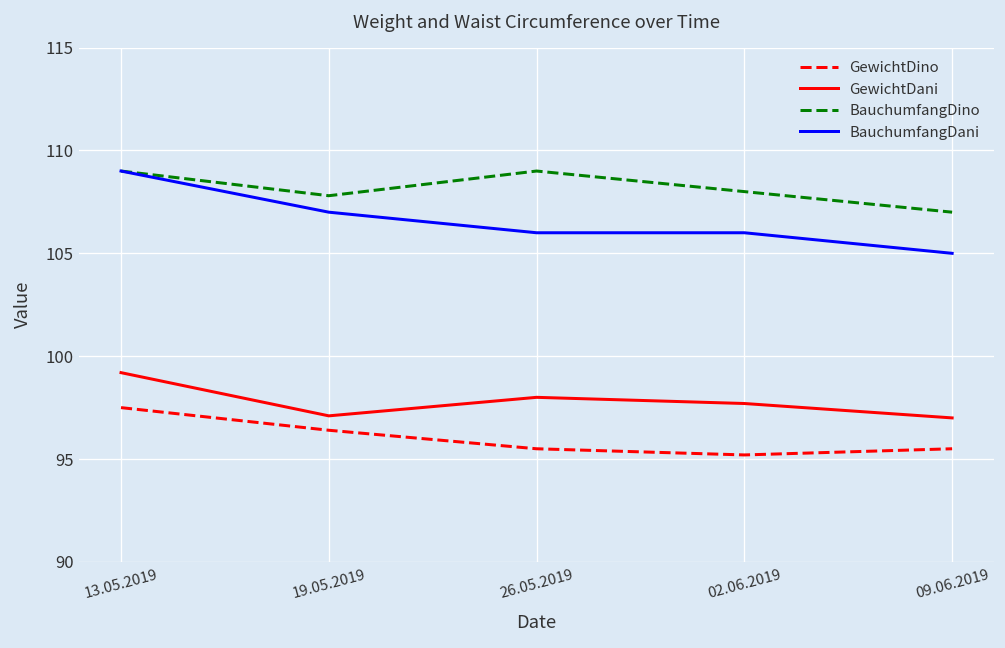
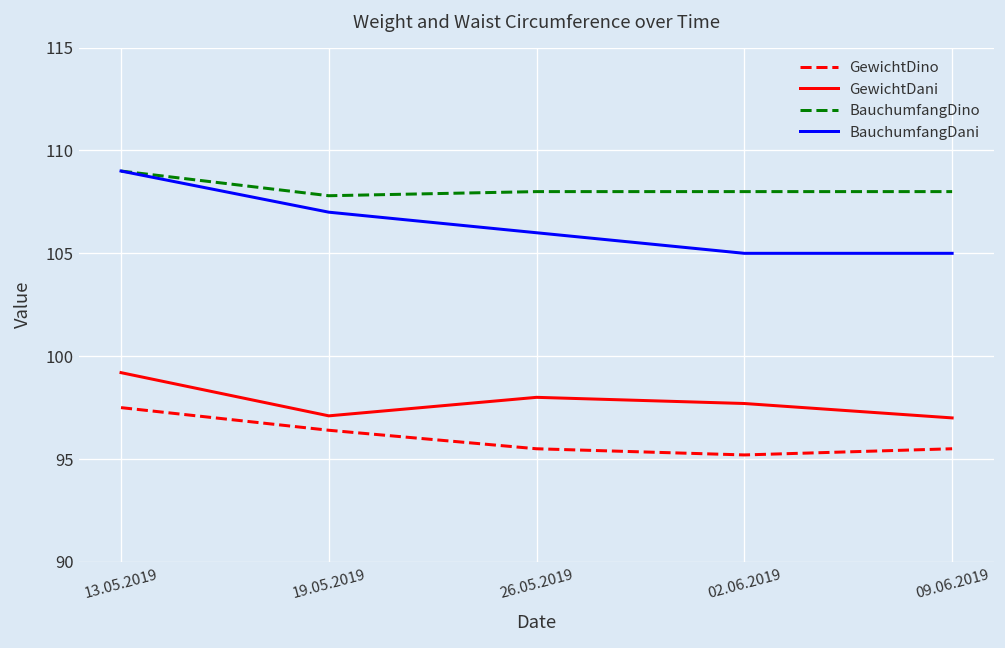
BauchumfangDino, 26.05.2019: 109 -> 108
BauchumfangDani, 02.06.2019: 106 -> 105
BauchumfangDino, 09.06.2019: 107 -> 108
